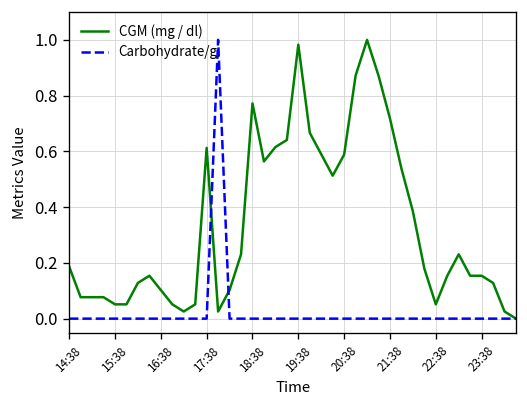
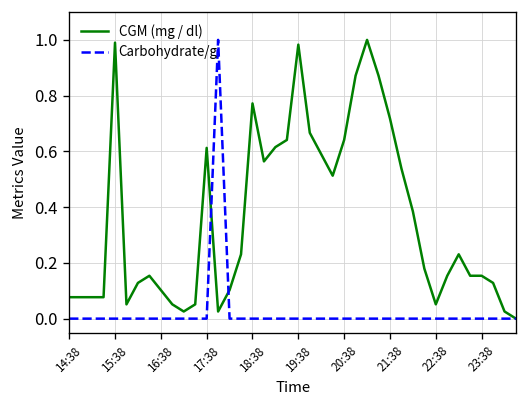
CGM (mg / dl), 14:38: 0.19 -> 0.08
CGM (mg / dl), 15:38: 0.05 -> 0.99
CGM (mg / dl), 20:38: 0.59 -> 0.64
